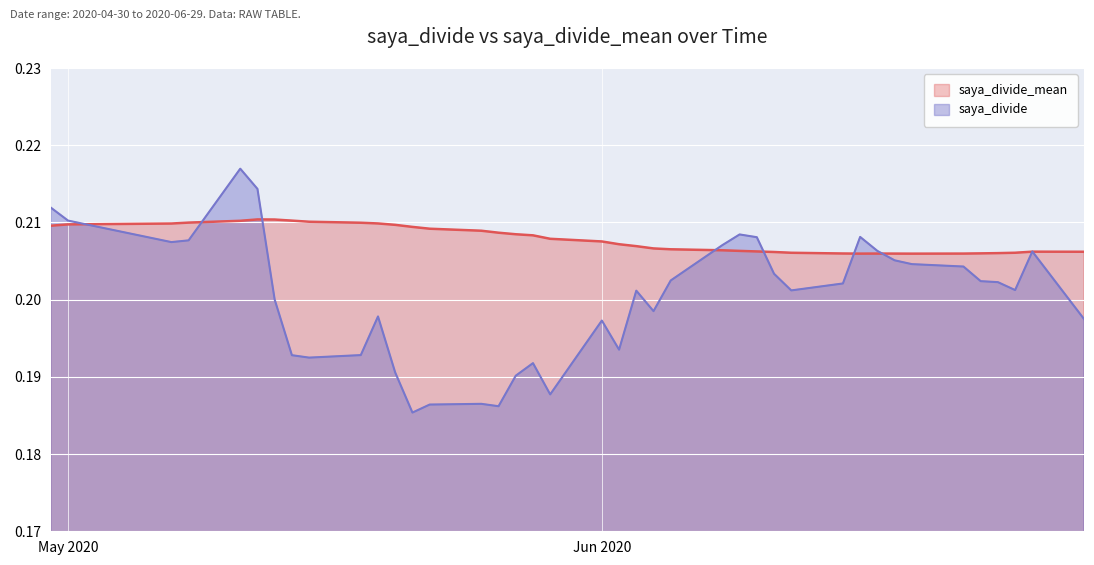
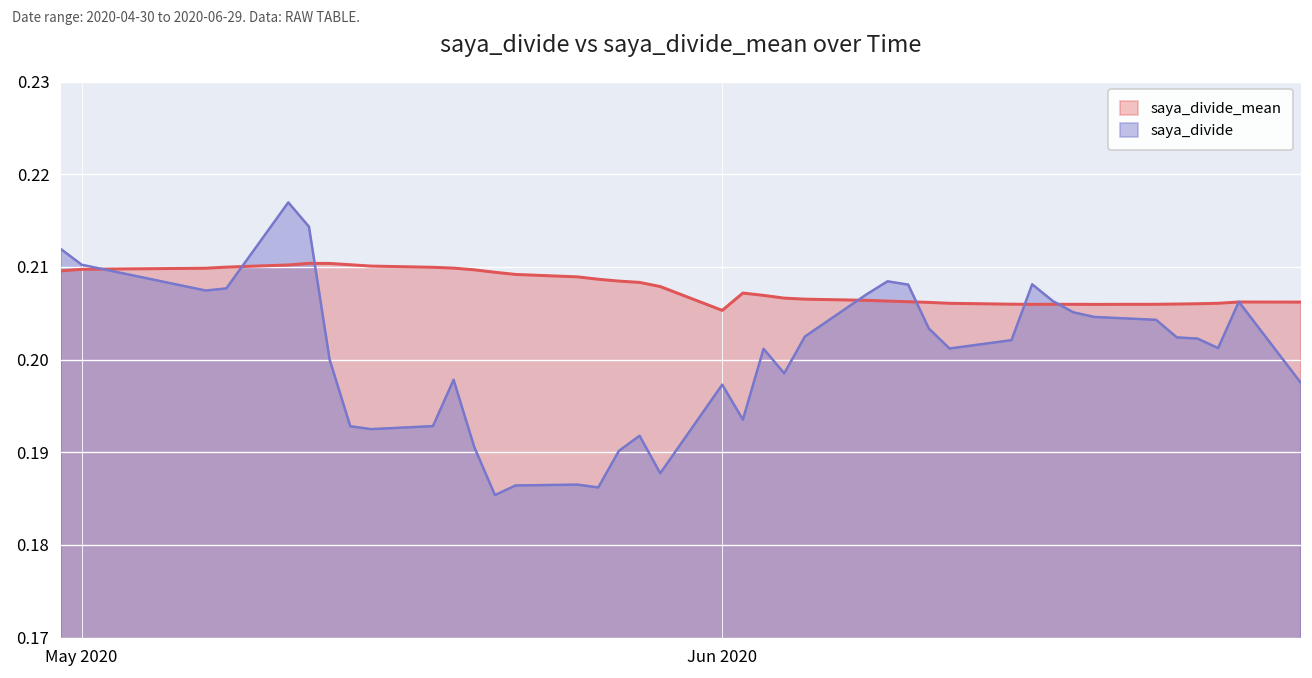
saya_divide_mean, Jun 2020: 0.208 -> 0.205
